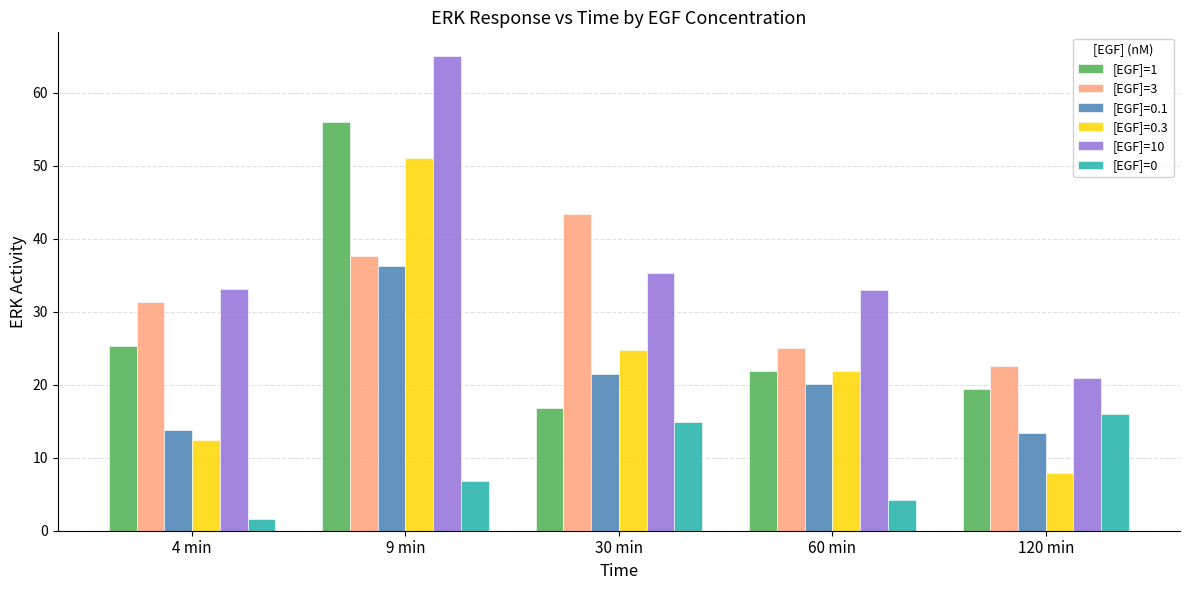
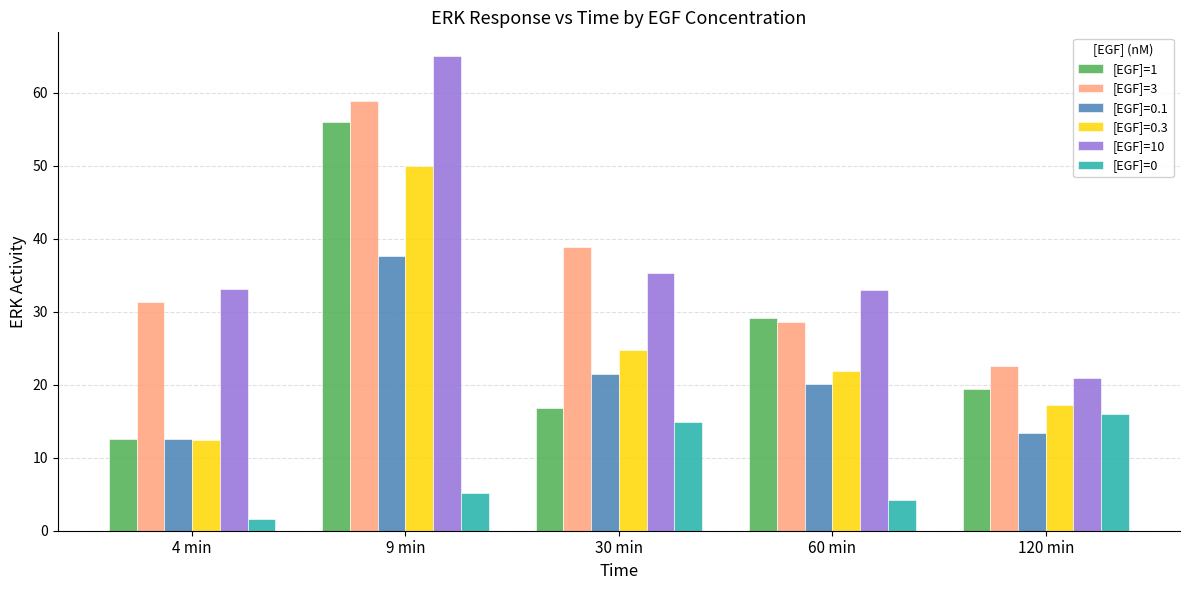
[EGF]=1, 4 min: 25 -> 13
[EGF]=0.1, 4 min: 14 -> 13
[EGF]=3, 9 min: 38 -> 59
[EGF]=0.1, 9 min: 36 -> 38
[EGF]=0.3, 9 min: 51 -> 50
[EGF]=0, 9 min: 7 -> 5
[EGF]=3, 30 min: 43 -> 39
[EGF]=1, 60 min: 22 -> 29
[EGF]=3, 60 min: 25 -> 29
[EGF]=0.3, 120 min: 8 -> 17
